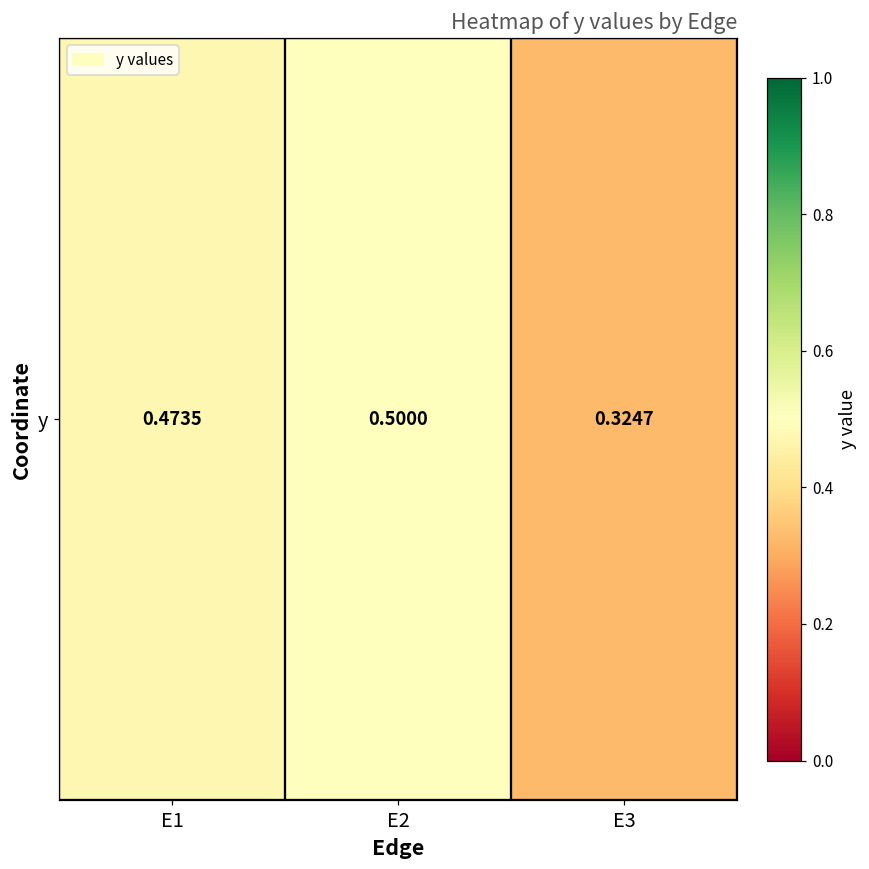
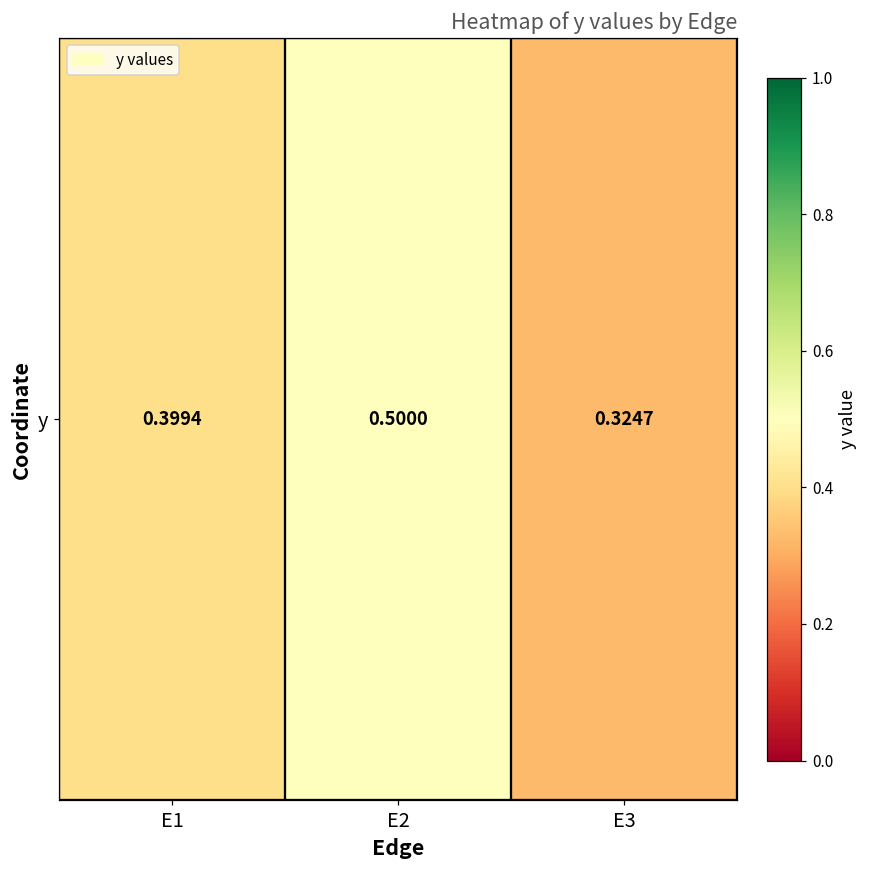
y, E1: 0.4735 -> 0.3994
